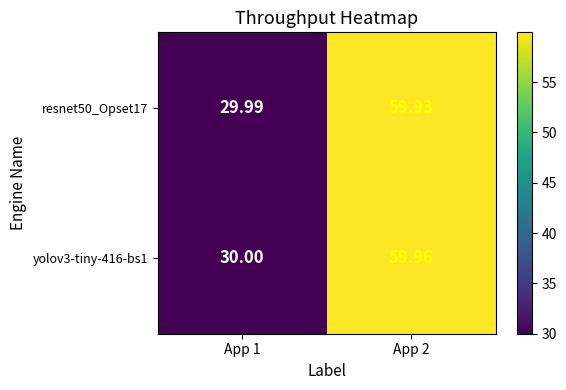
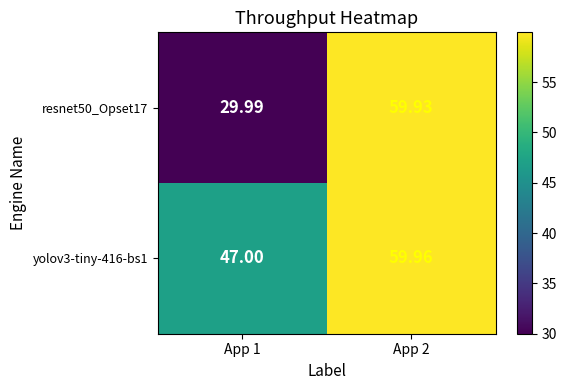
yolov3-tiny-416-bs1, App 1: 30.00 -> 47.00
